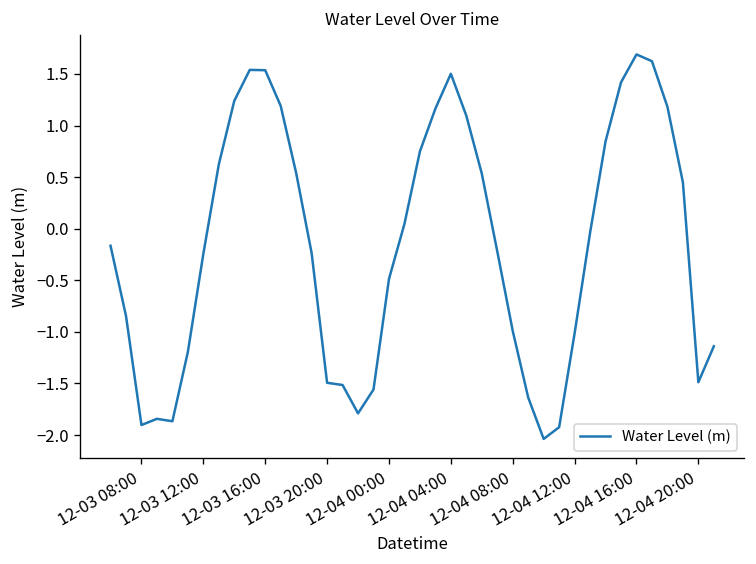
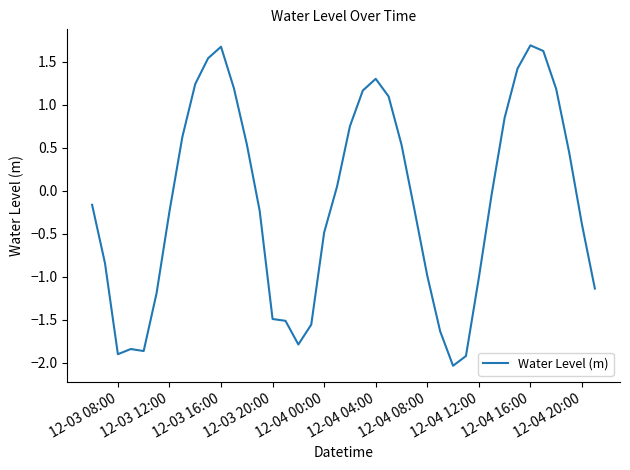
12-03 16:00: 1.5 -> 1.7
12-04 04:00: 1.5 -> 1.3
12-04 20:00: -1.5 -> -0.4
